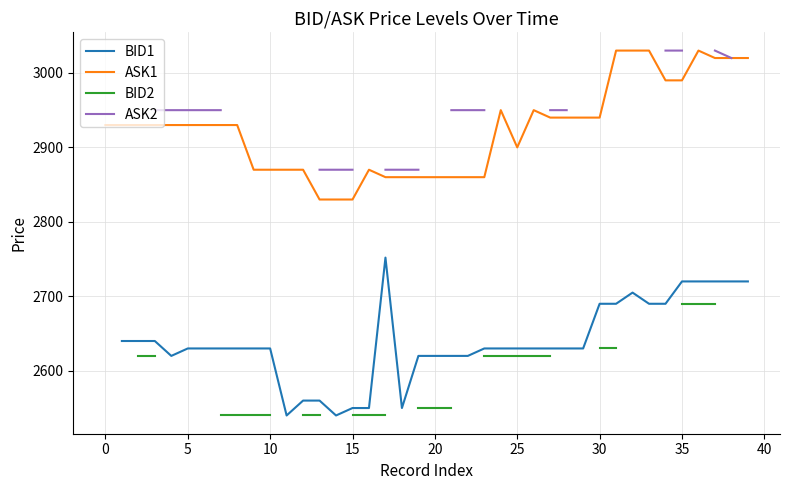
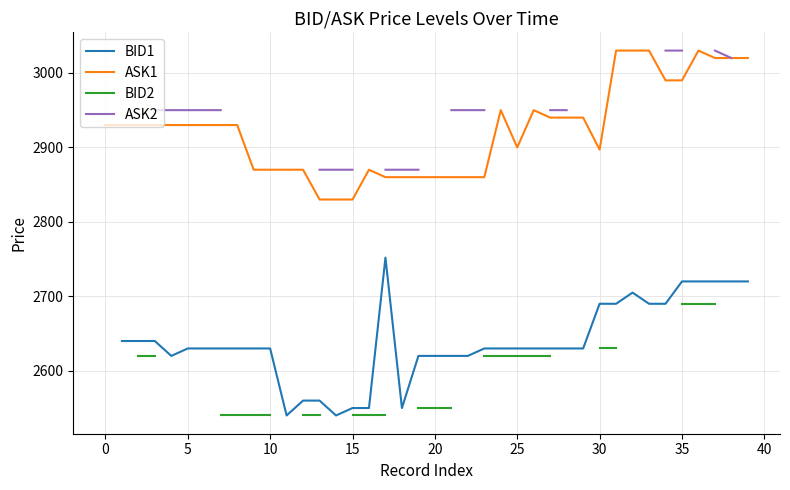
ASK1, 30: 2940 -> 2900
